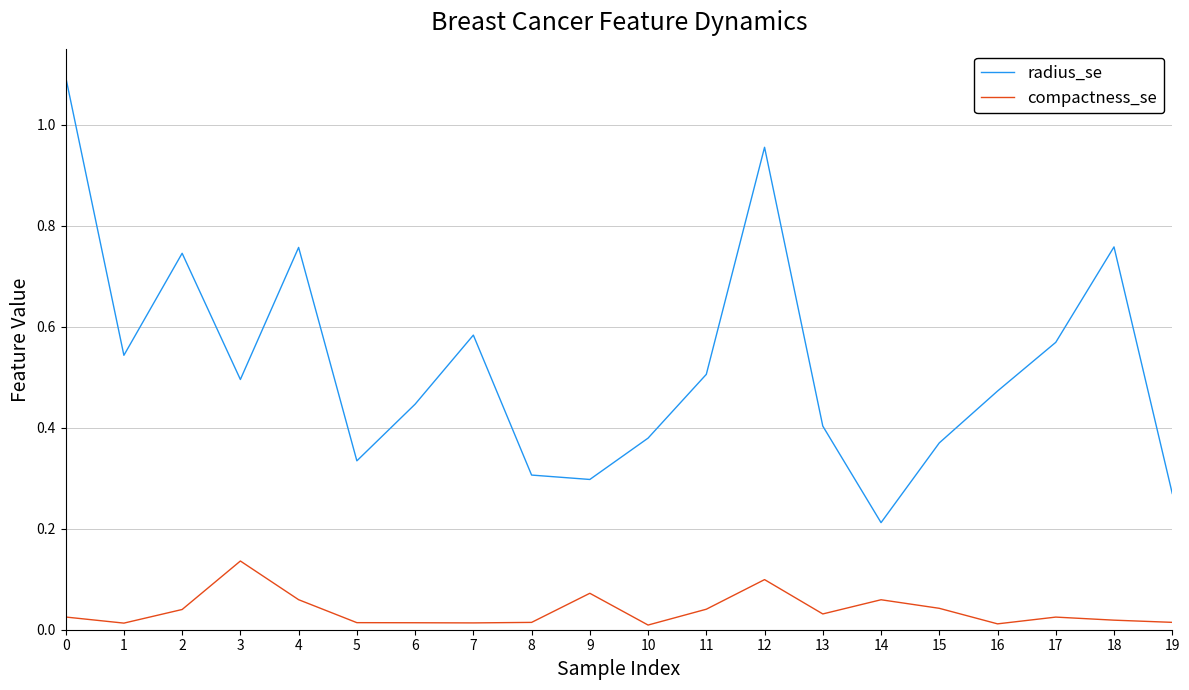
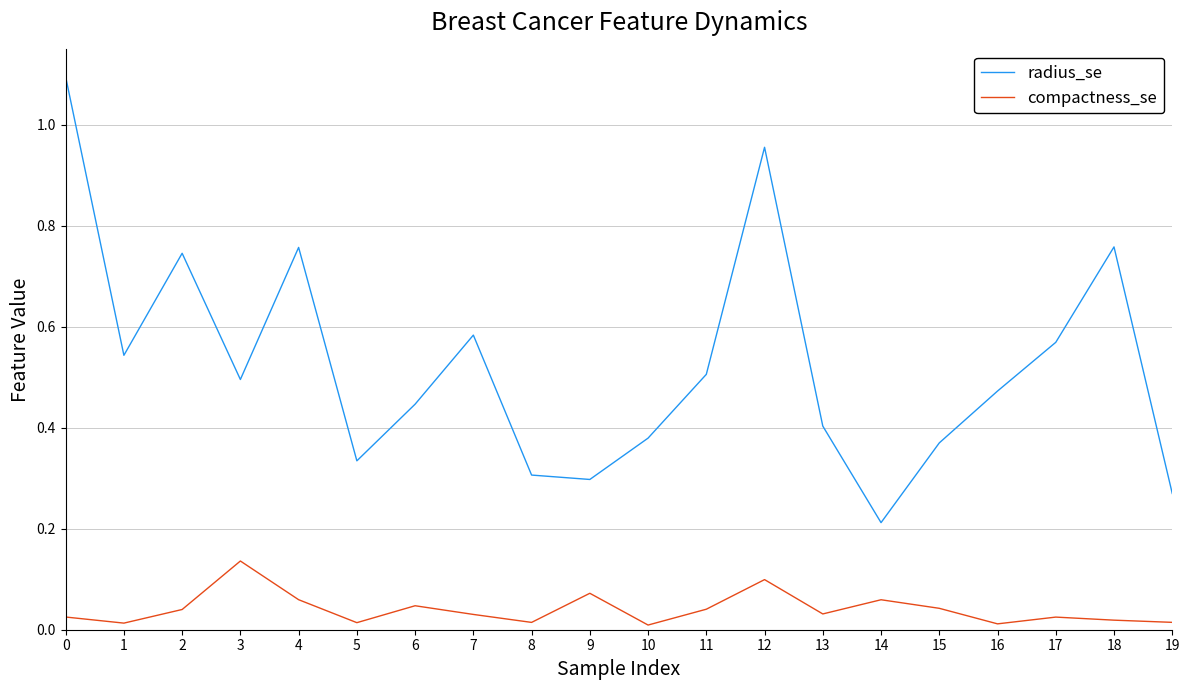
compactness_se, 6: 0.01 -> 0.05
compactness_se, 7: 0.01 -> 0.03
